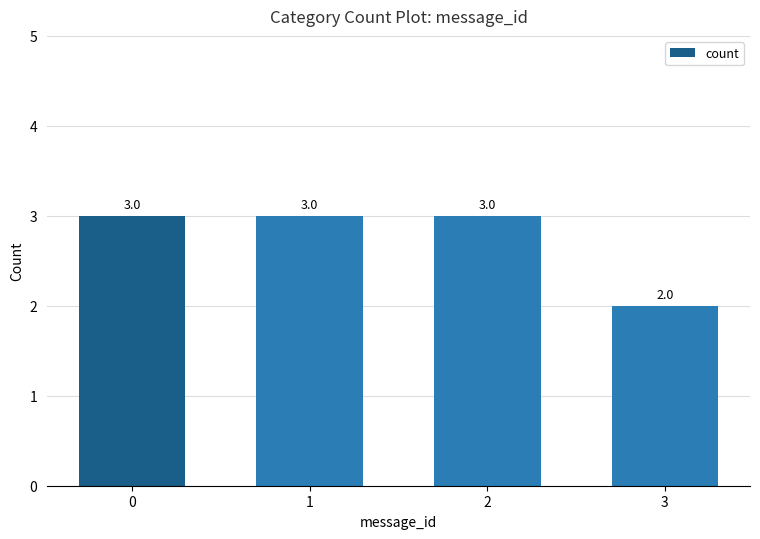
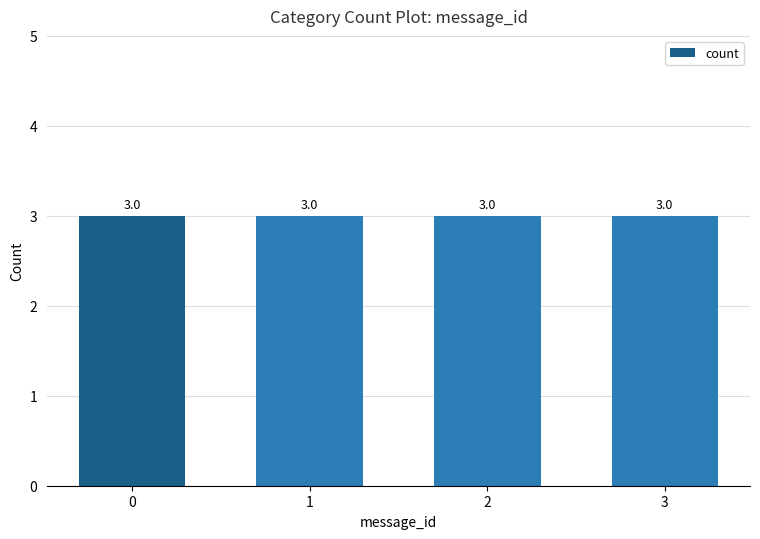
3: 2.0 -> 3.0
